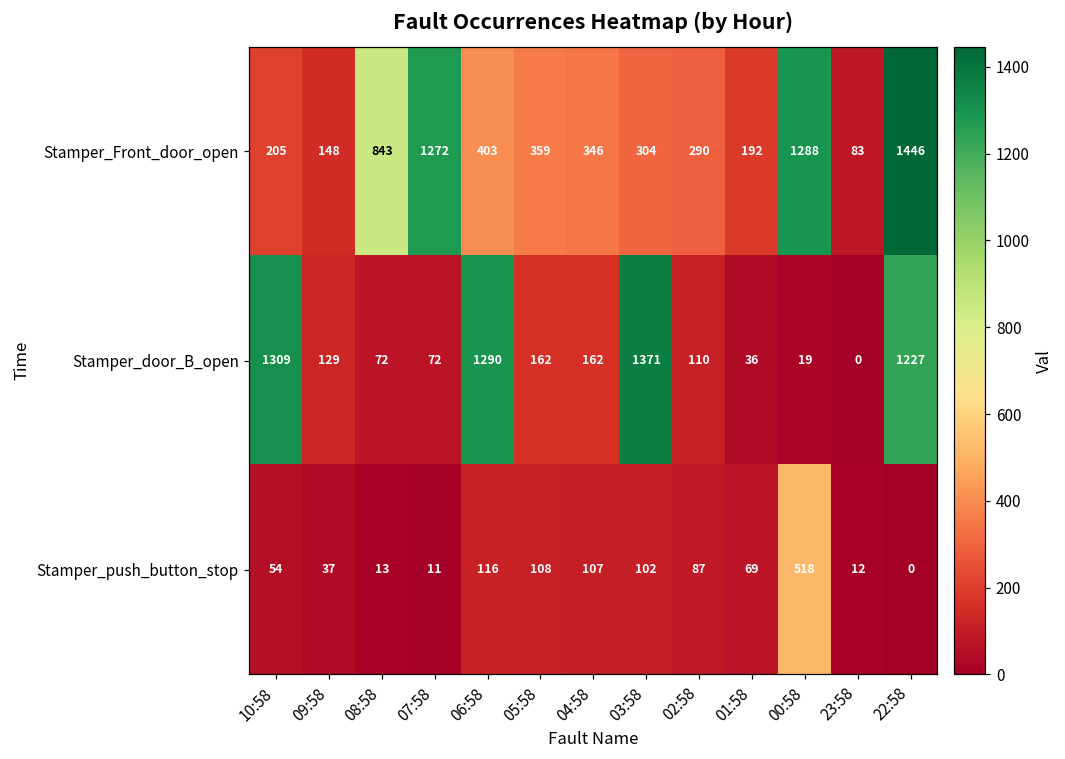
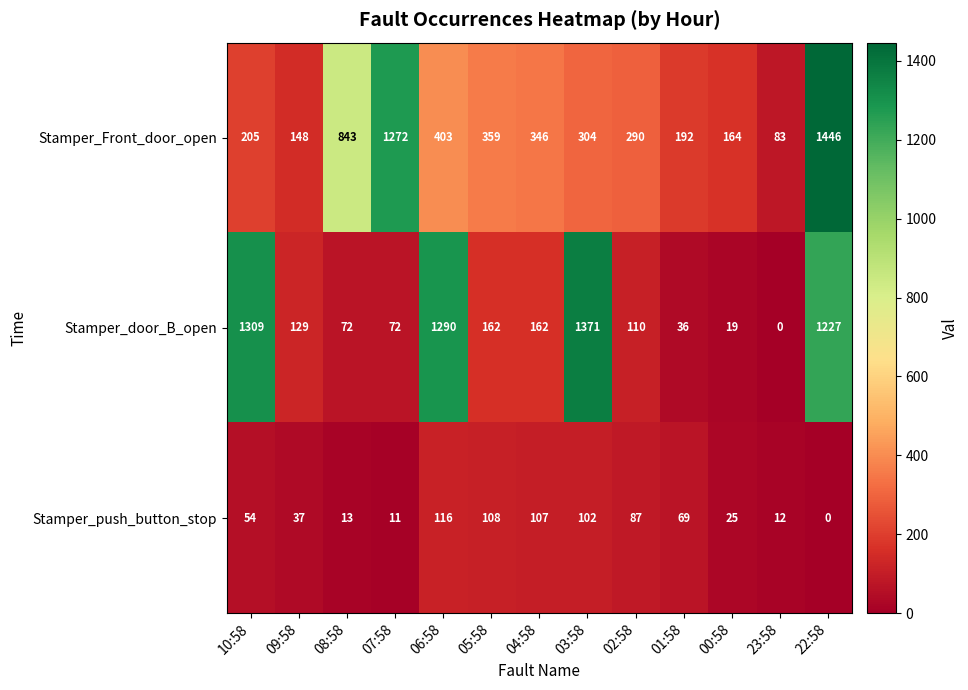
Stamper_Front_door_open, 00:58: 1288 -> 164
Stamper_push_button_stop, 00:58: 518 -> 25
